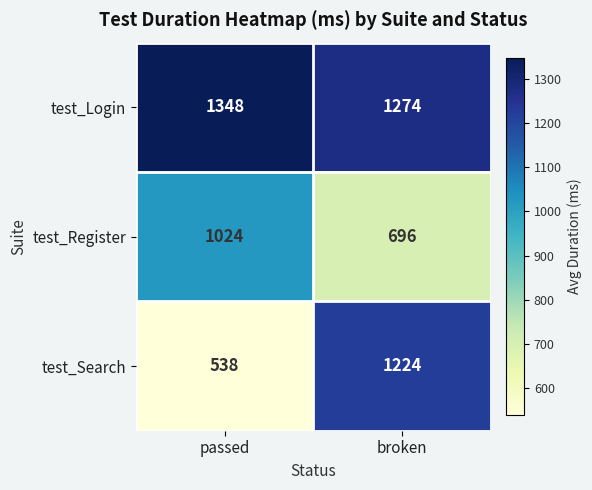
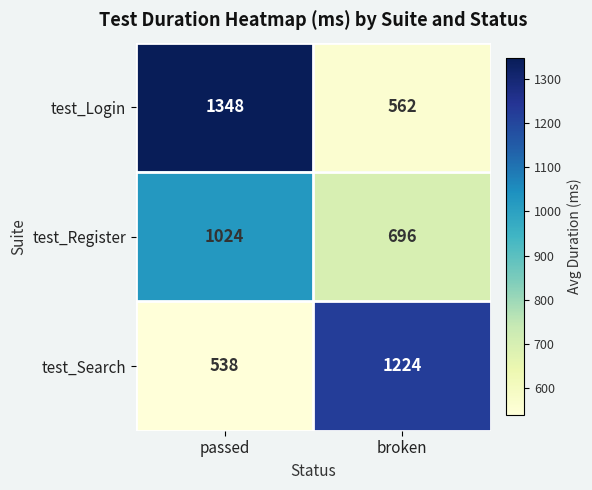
test_Login, broken: 1274 -> 562
